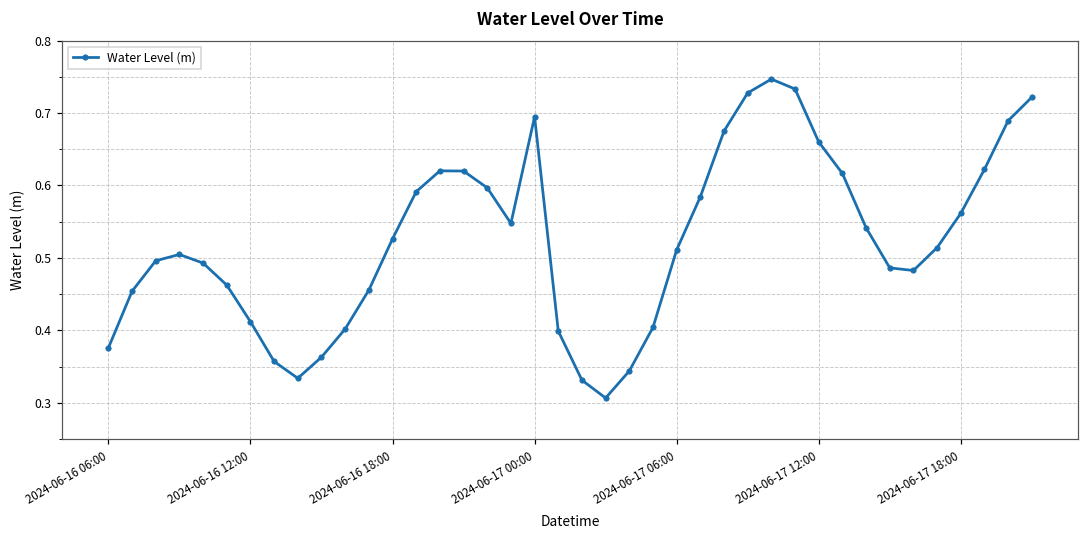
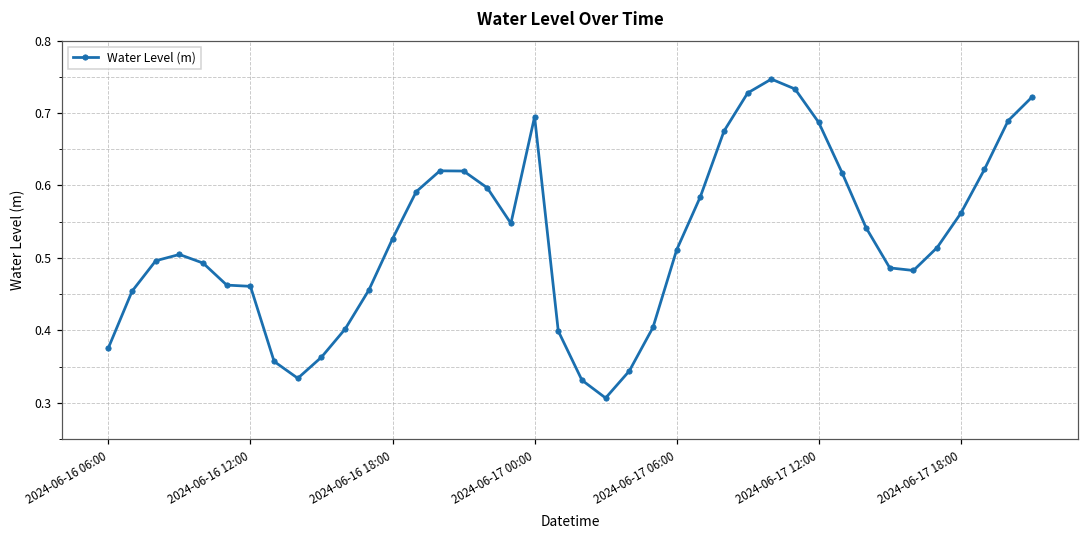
2024-06-16 12:00: 0.41 -> 0.46
2024-06-17 12:00: 0.66 -> 0.69
